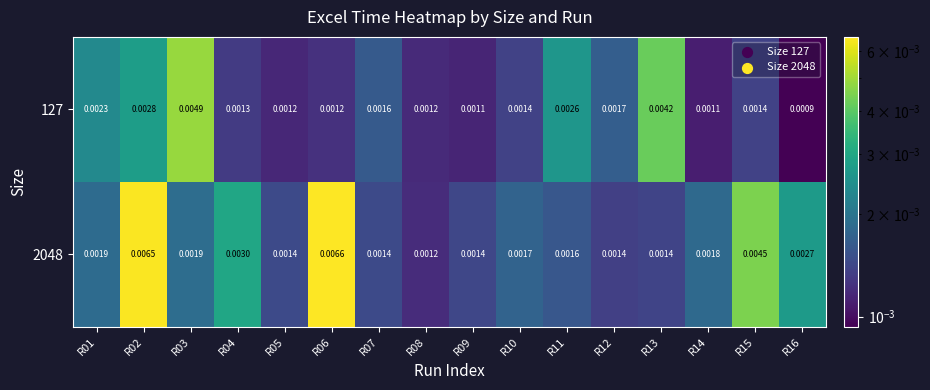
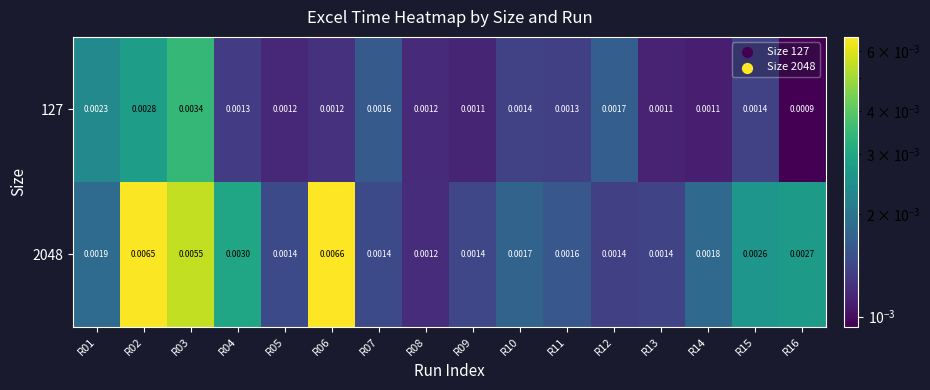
127, R03: 0.0049 -> 0.0034
127, R11: 0.0026 -> 0.0013
127, R13: 0.0042 -> 0.0011
2048, R03: 0.0019 -> 0.0055
2048, R15: 0.0045 -> 0.0026
